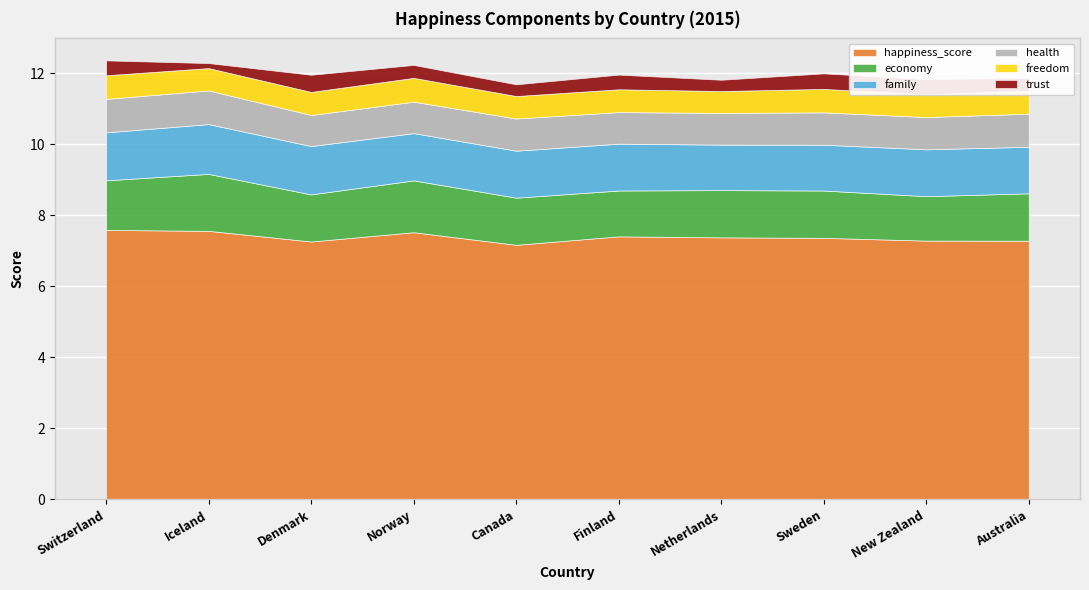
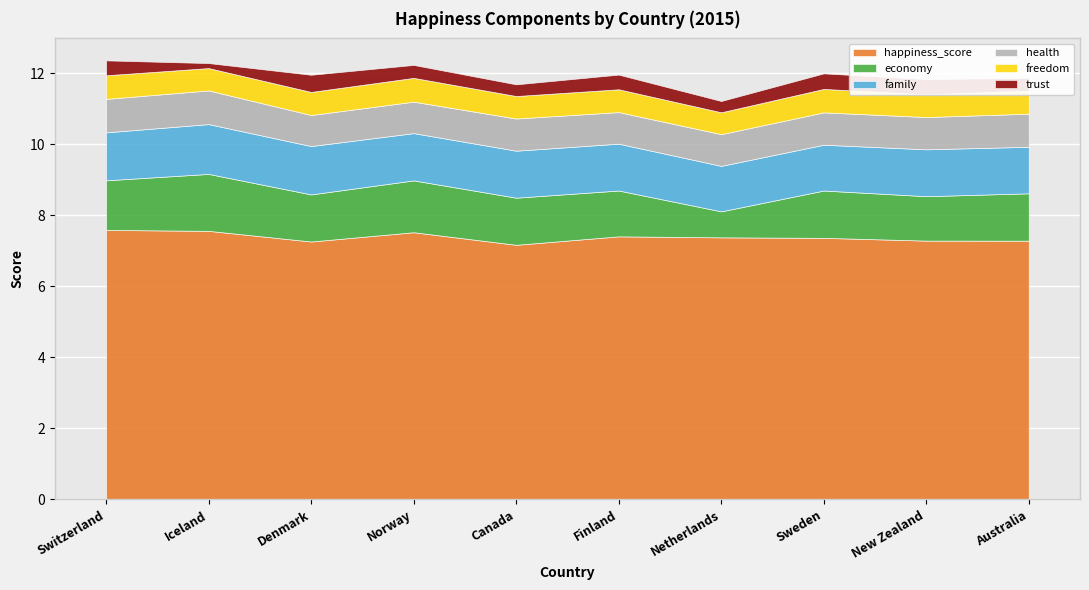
economy, Netherlands: 1.3 -> 0.7
